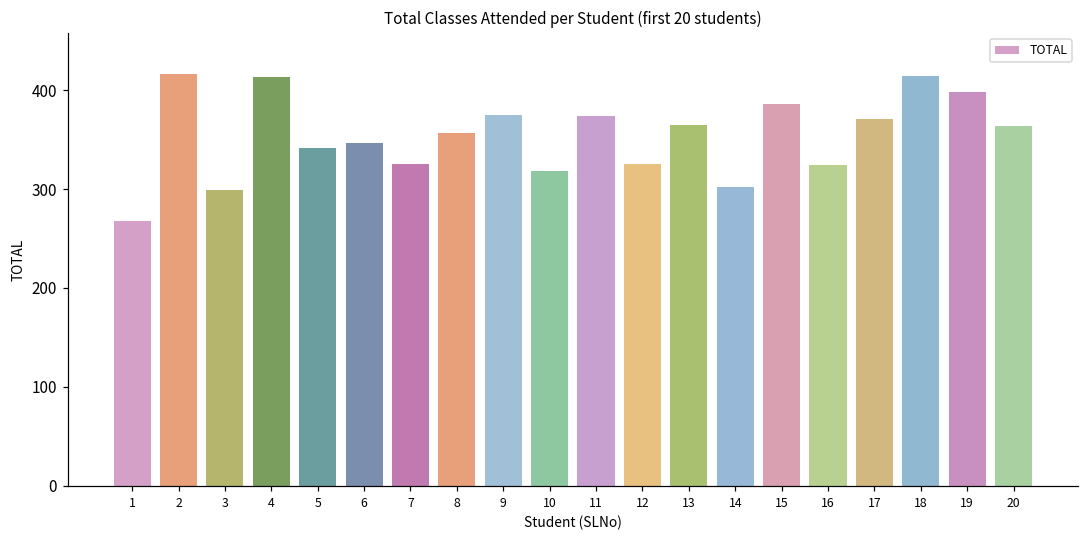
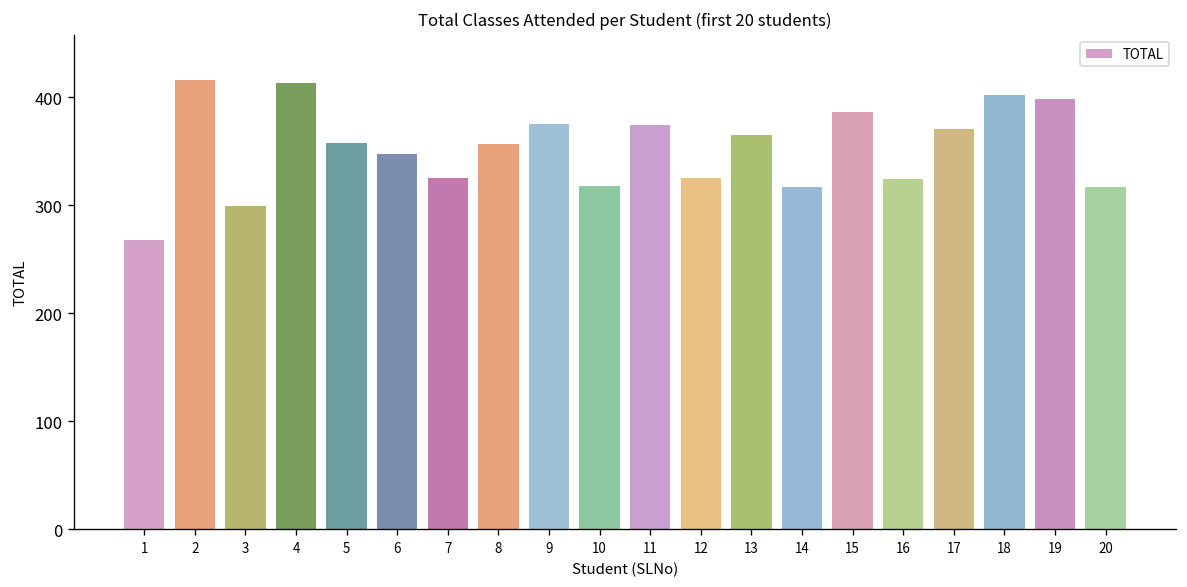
5: 340 -> 360
14: 300 -> 320
18: 410 -> 400
20: 360 -> 320
